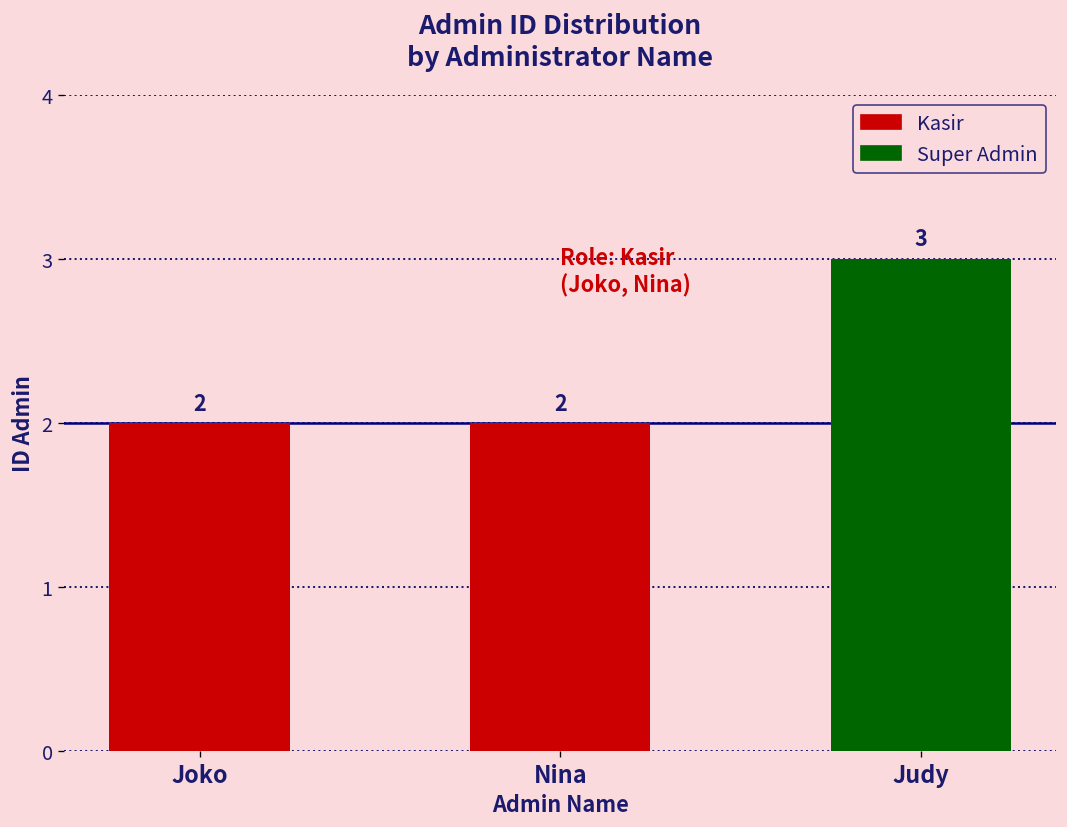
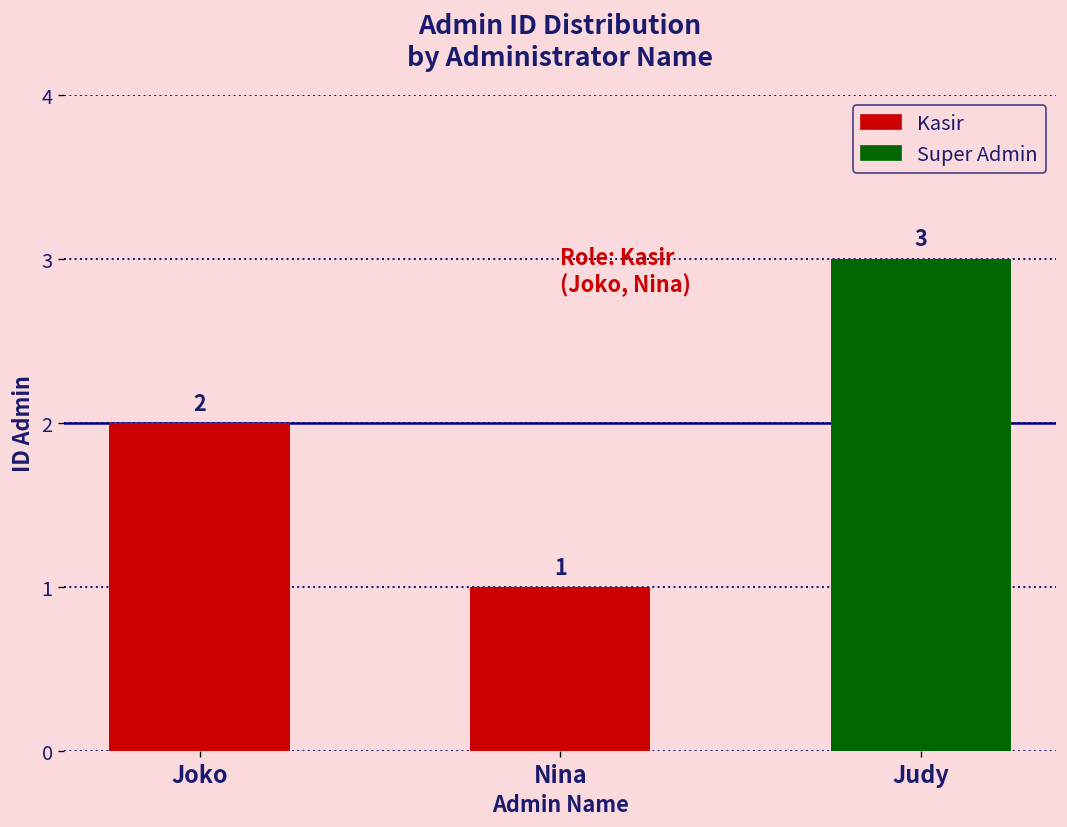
Nina: 2 -> 1
